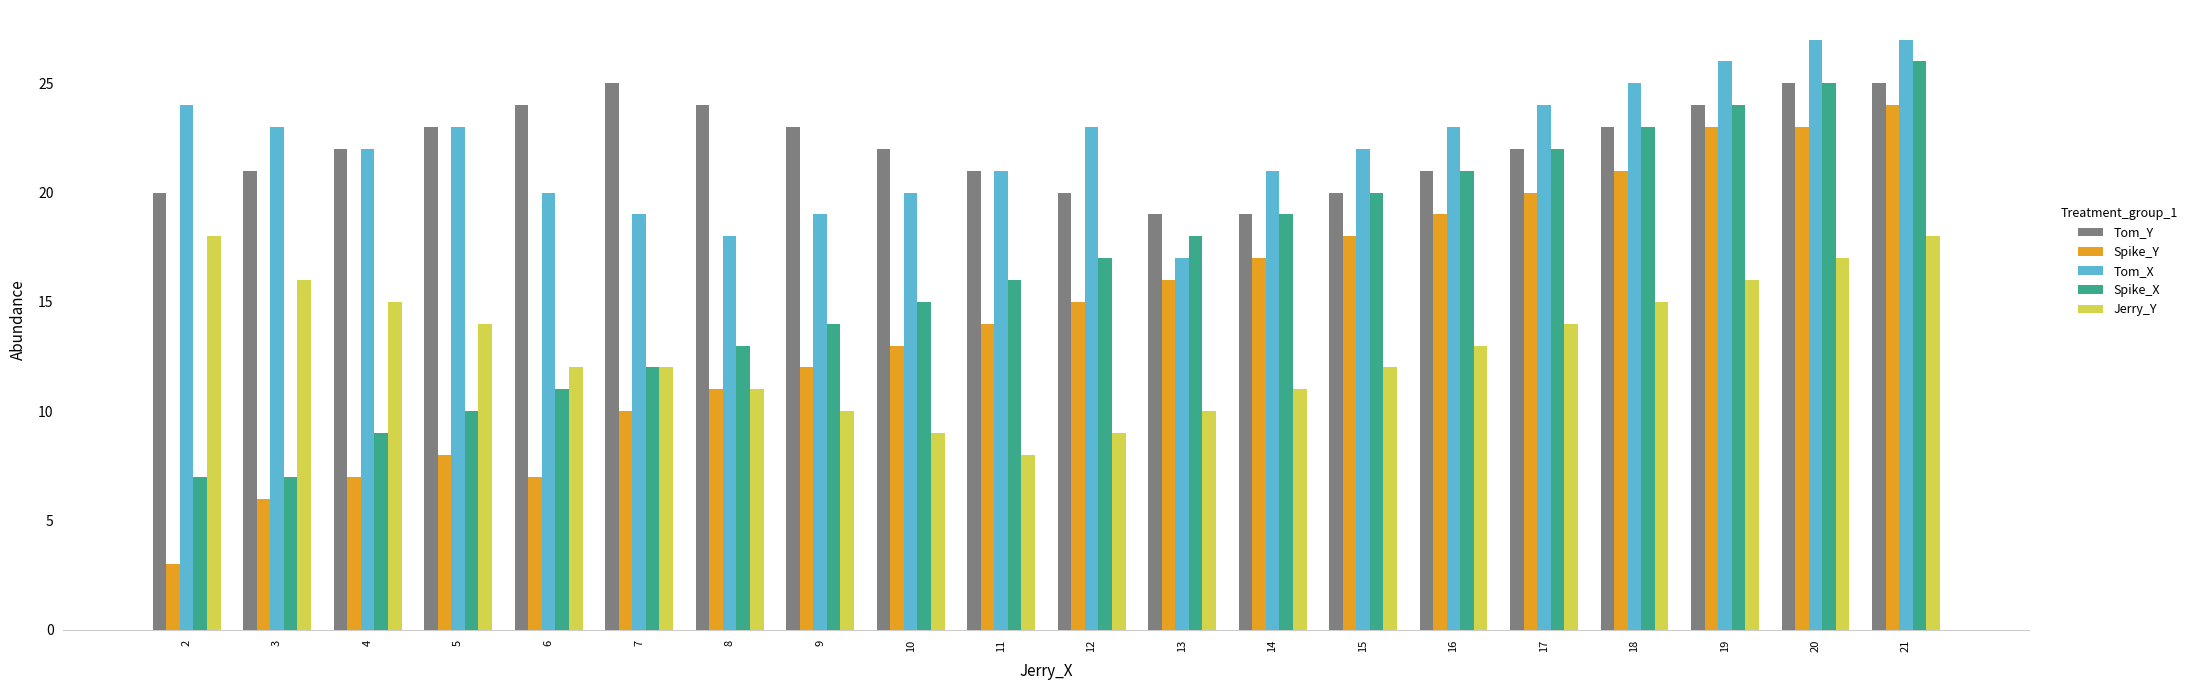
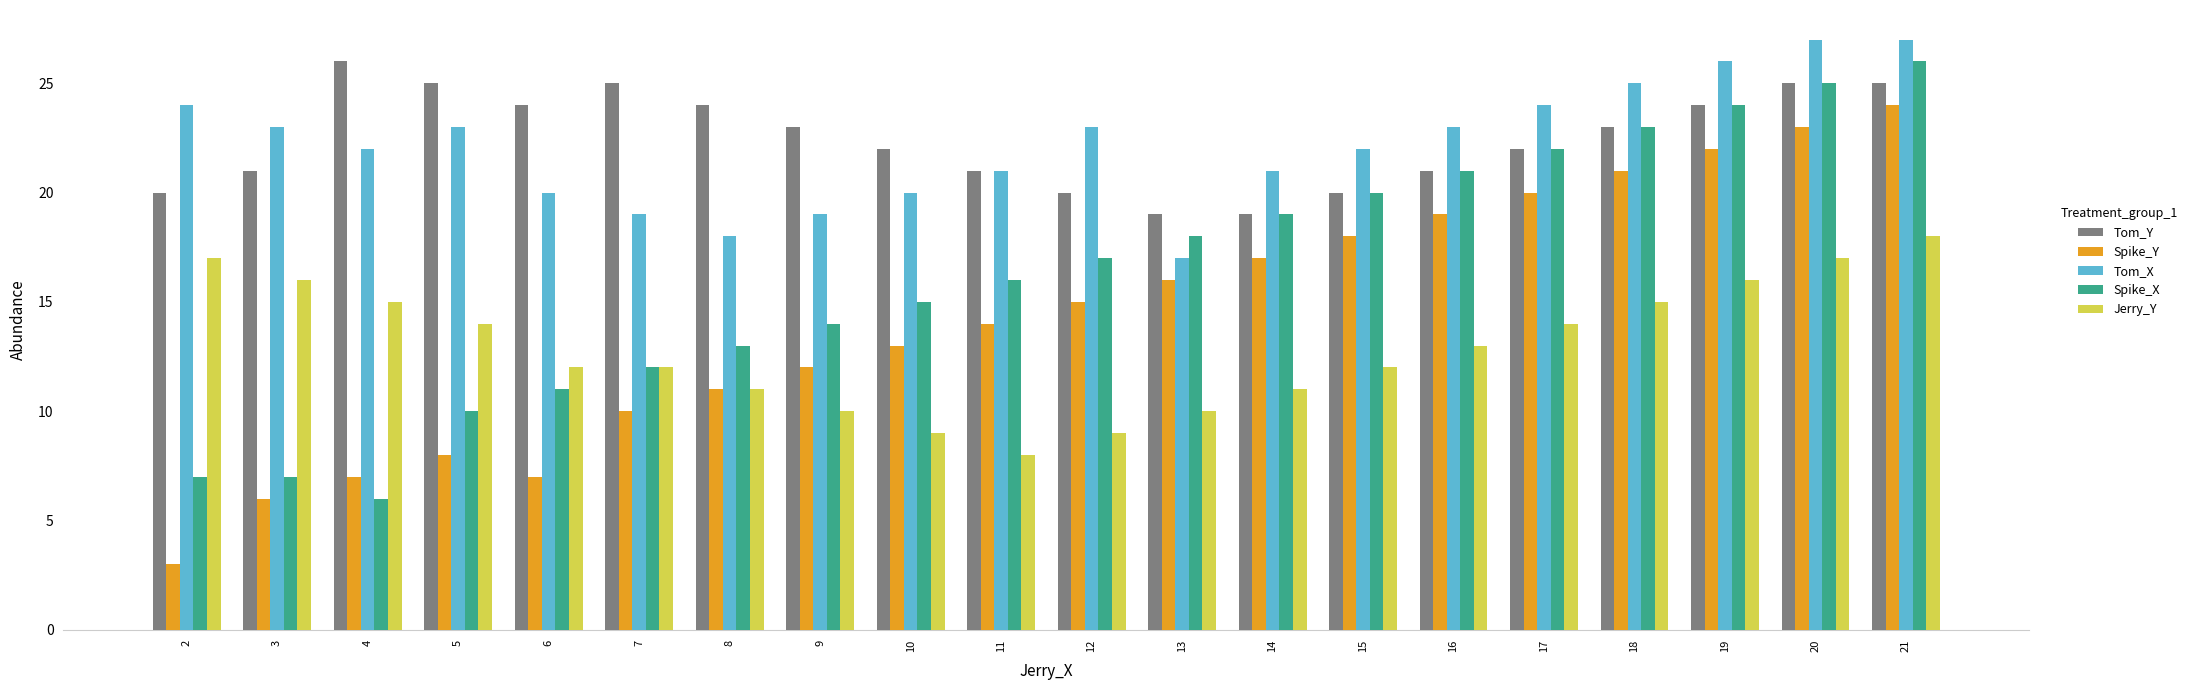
Jerry_Y, 2: 18 -> 17
Tom_Y, 4: 22 -> 26
Spike_X, 4: 9 -> 6
Tom_Y, 5: 23 -> 25
Spike_Y, 19: 23 -> 22
